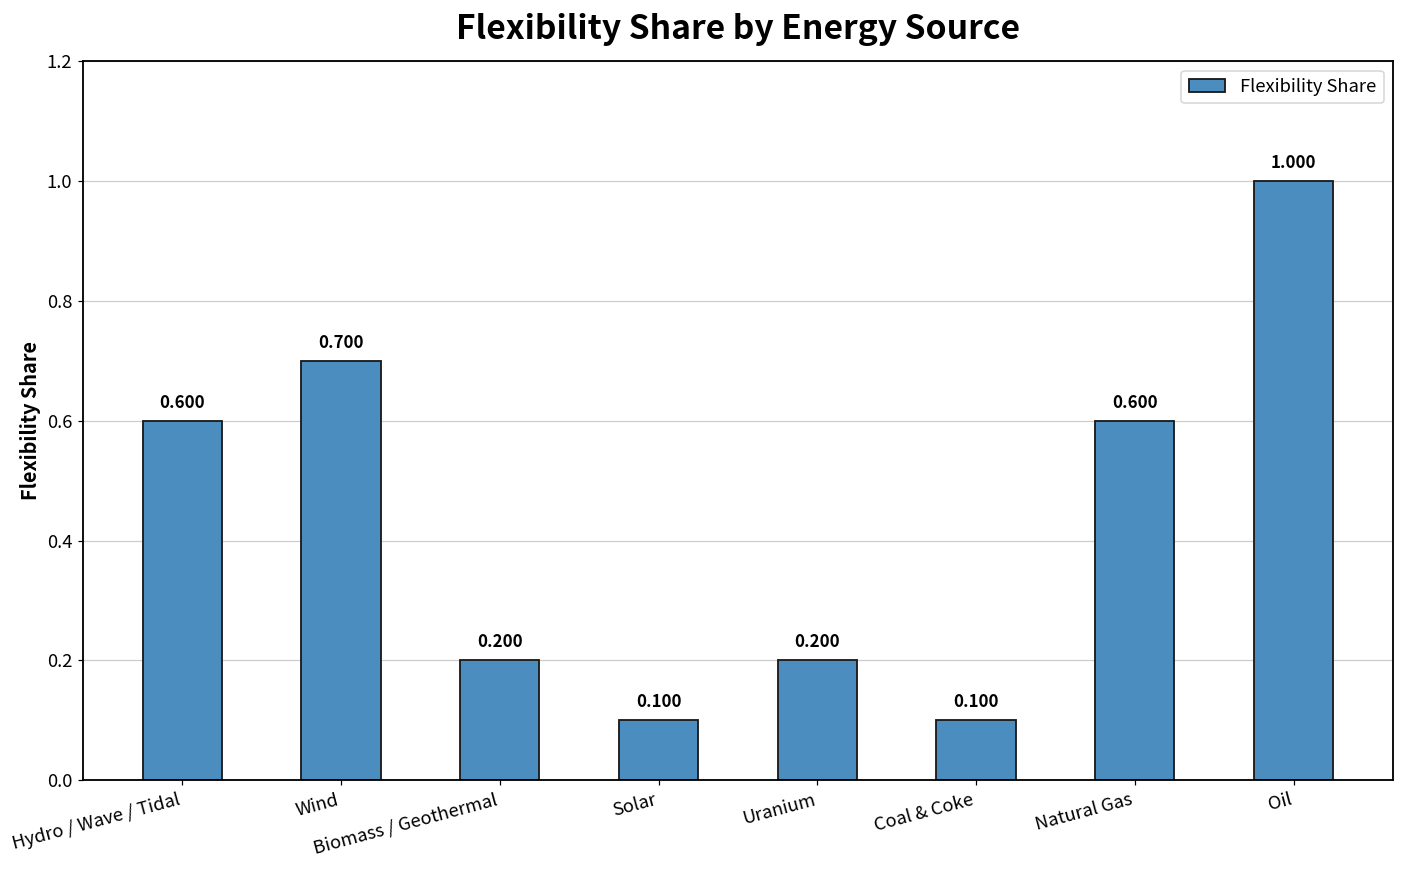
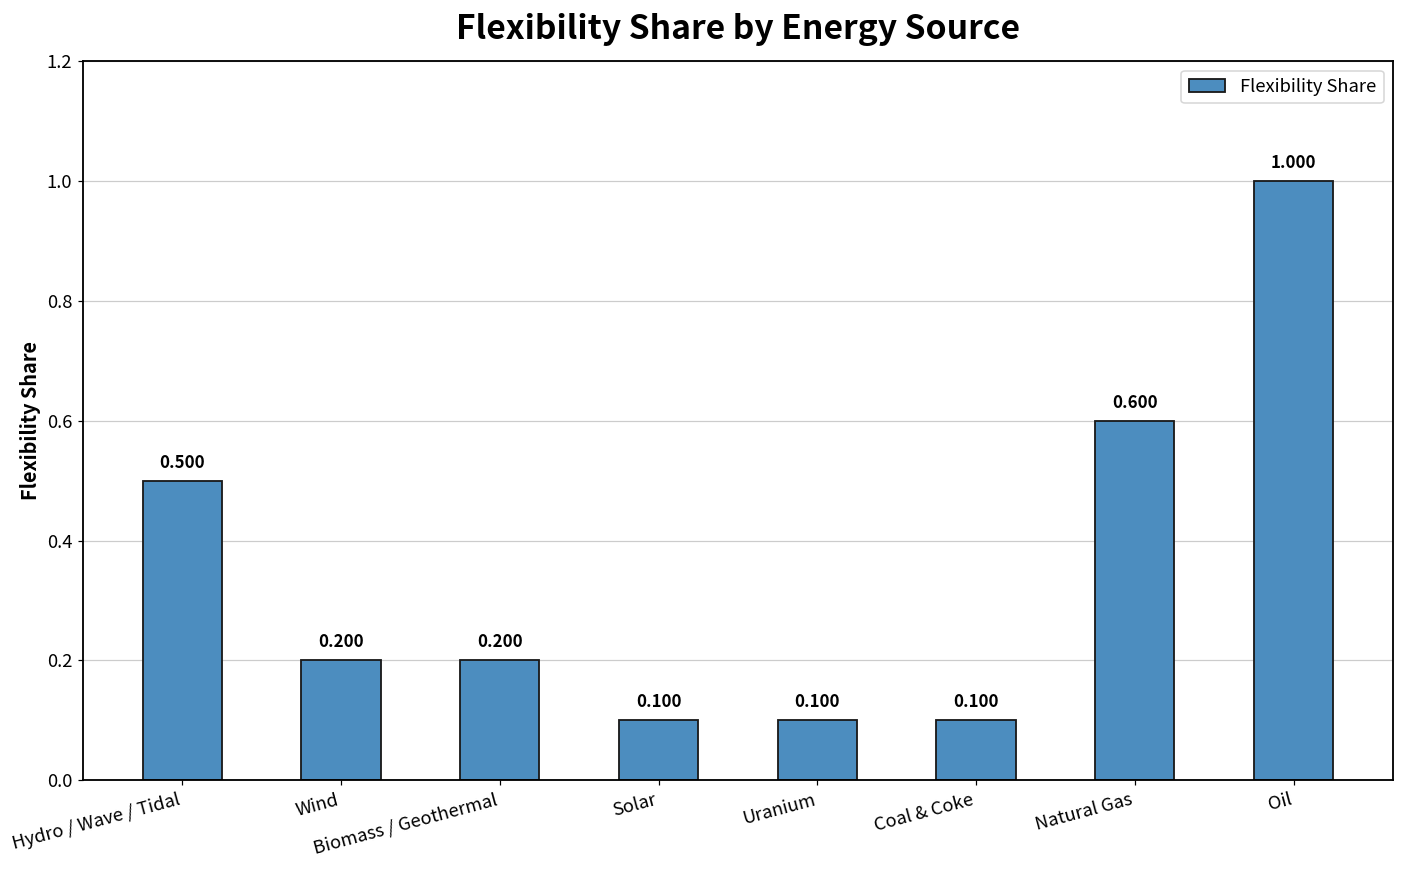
Hydro / Wave / Tidal: 0.600 -> 0.500
Wind: 0.700 -> 0.200
Uranium: 0.200 -> 0.100
